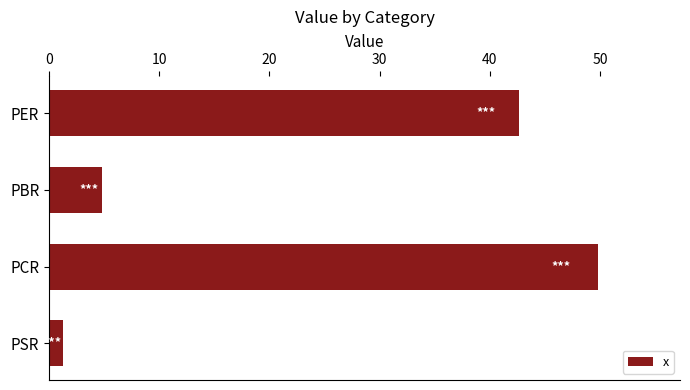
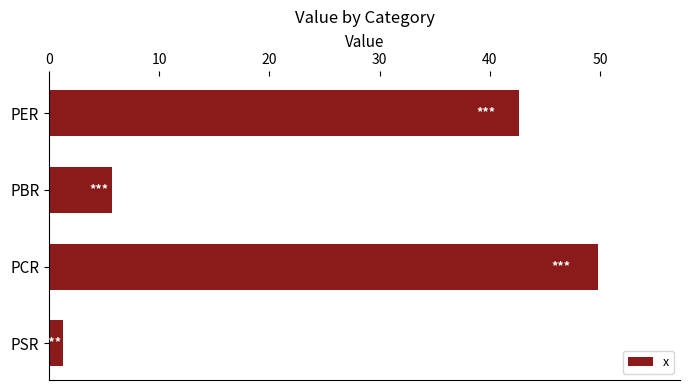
PBR: 4.8 -> 5.7
